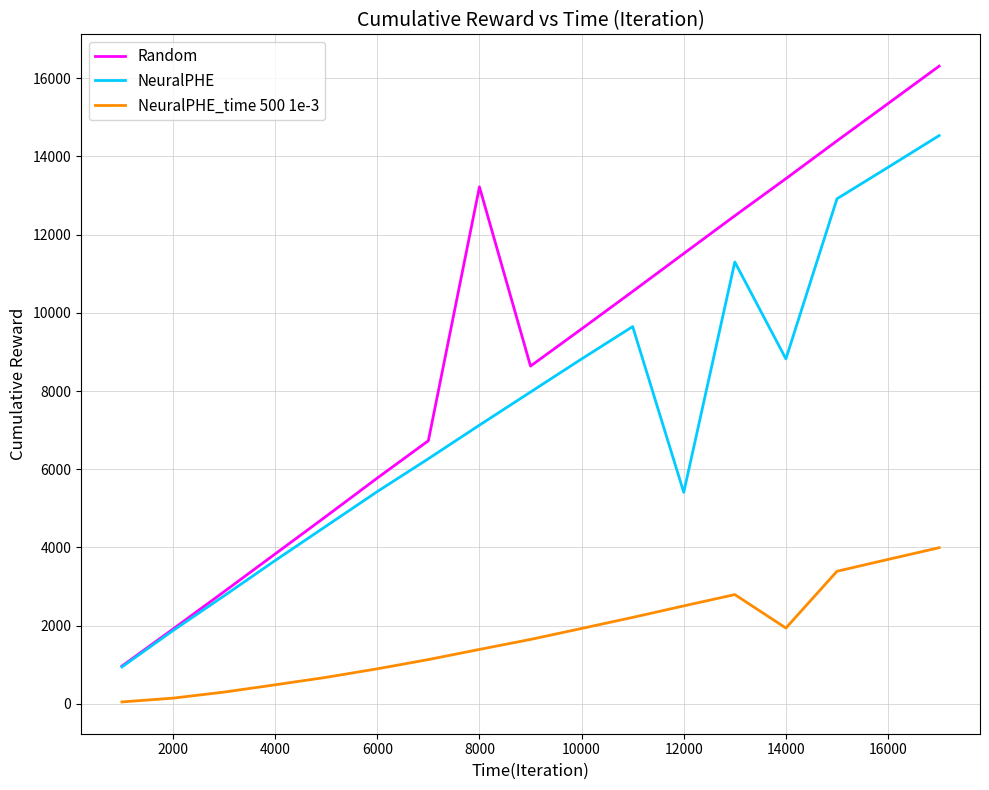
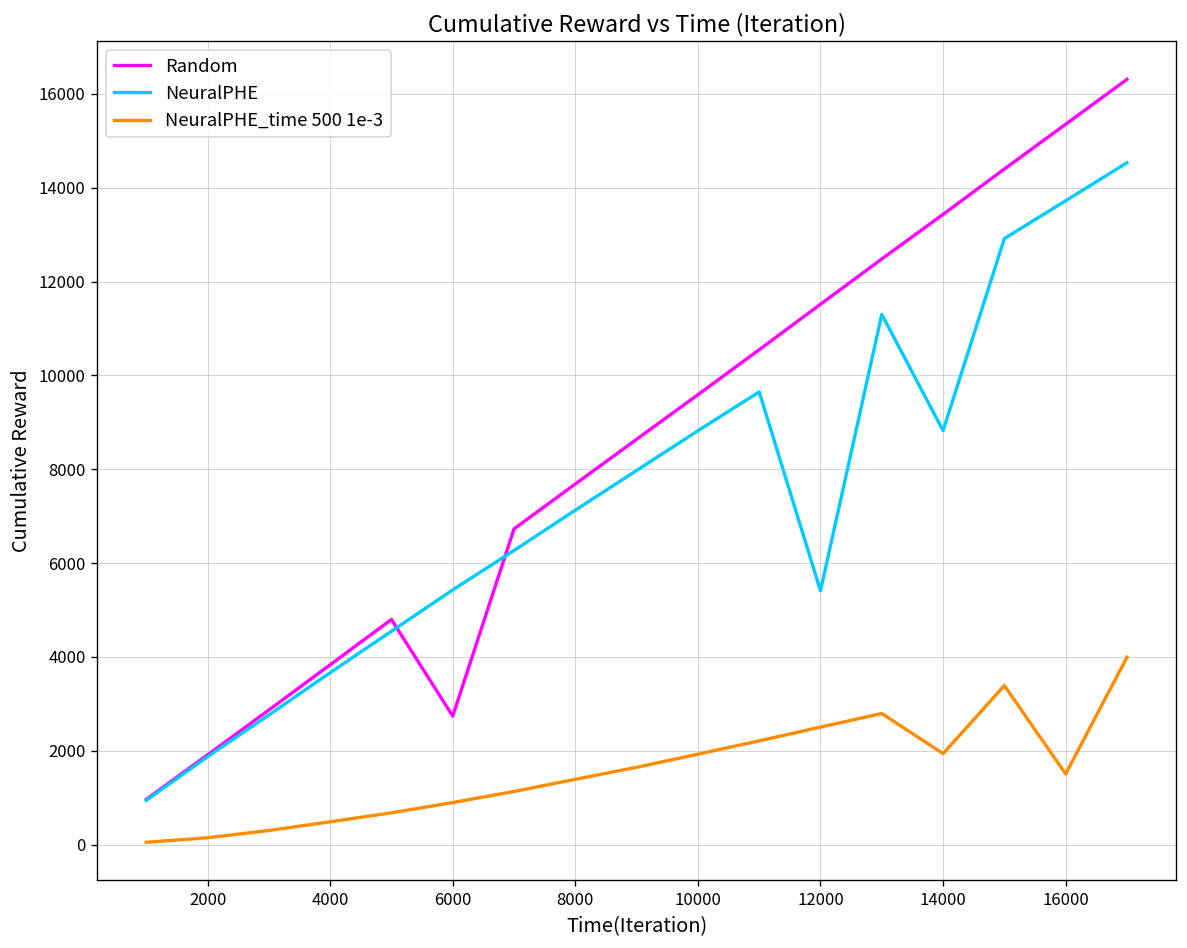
Random, 6000: 5800 -> 2700
Random, 8000: 13200 -> 7700
NeuralPHE_time 500 1e-3, 16000: 3700 -> 1500
